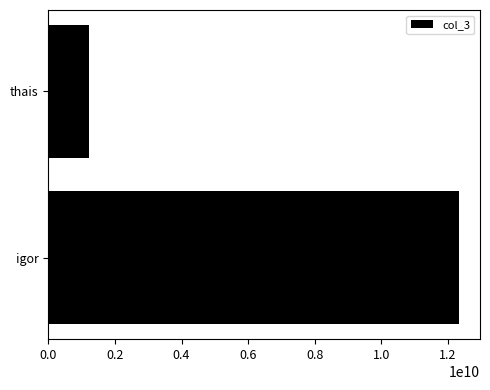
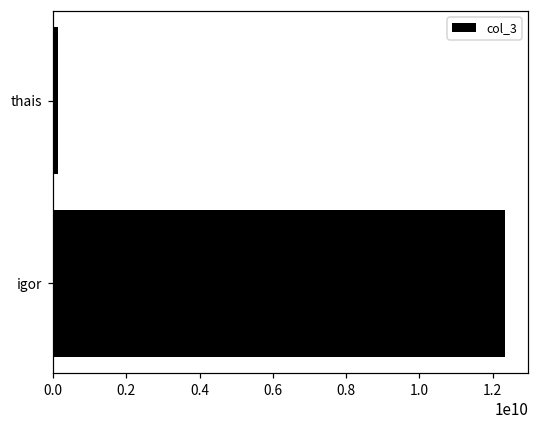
thais: 1200000000 -> 100000000
